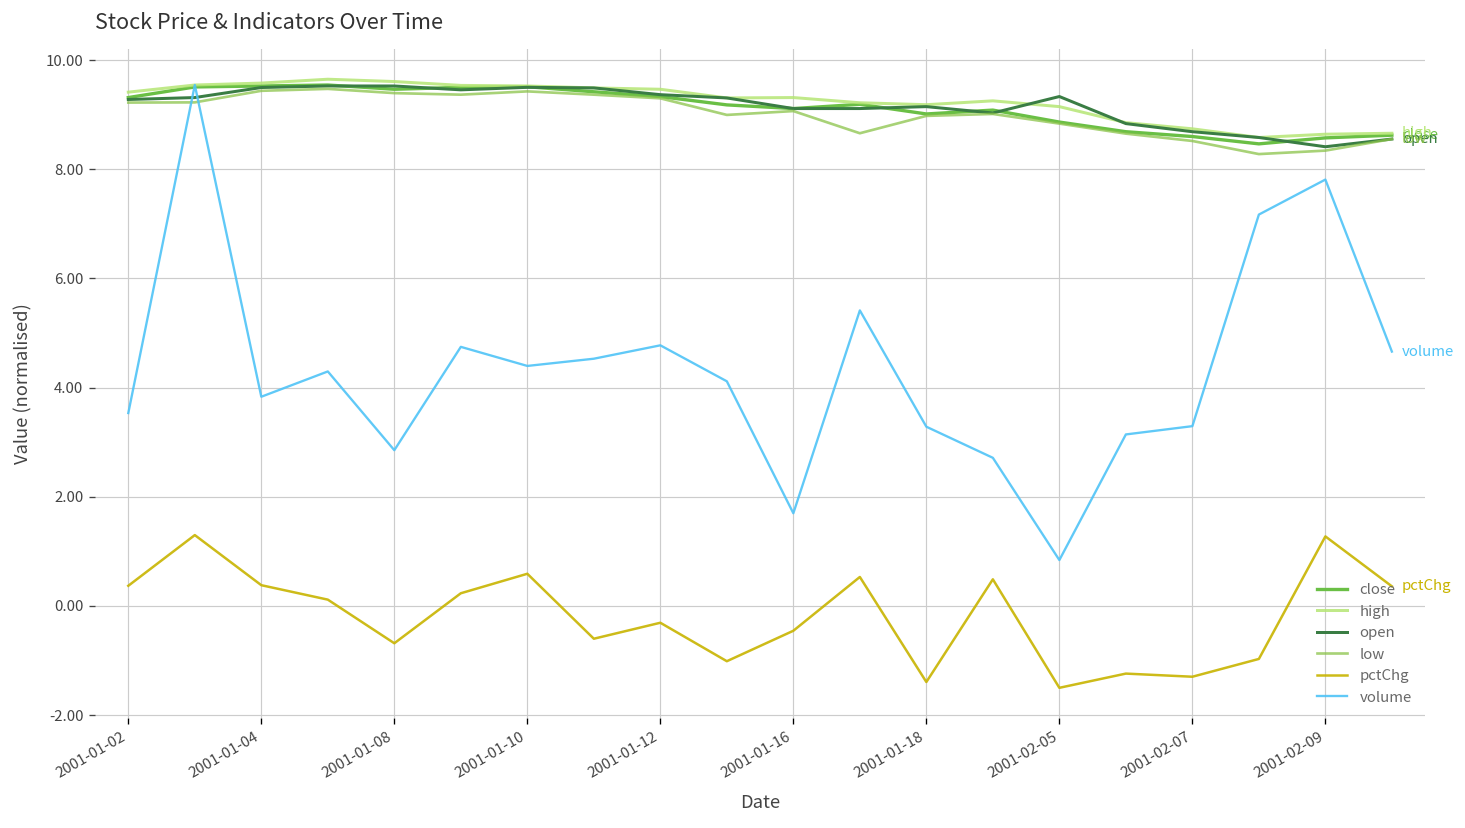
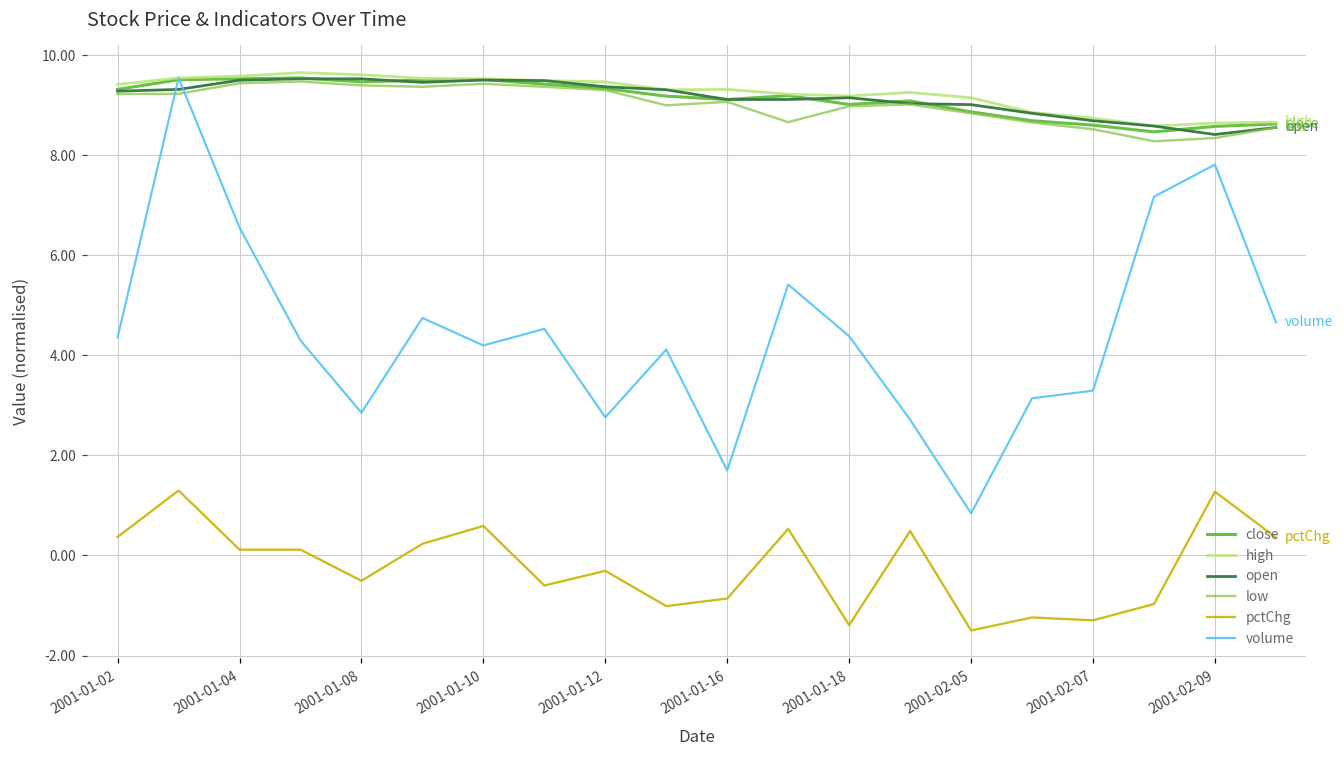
volume, 2001-01-02: 3.5 -> 4.4
pctChg, 2001-01-04: 0.4 -> 0.1
volume, 2001-01-04: 3.8 -> 6.6
pctChg, 2001-01-08: -0.7 -> -0.5
volume, 2001-01-10: 4.4 -> 4.2
volume, 2001-01-12: 4.8 -> 2.8
pctChg, 2001-01-16: -0.5 -> -0.9
volume, 2001-01-18: 3.3 -> 4.4
open, 2001-02-05: 9.3 -> 9.0
